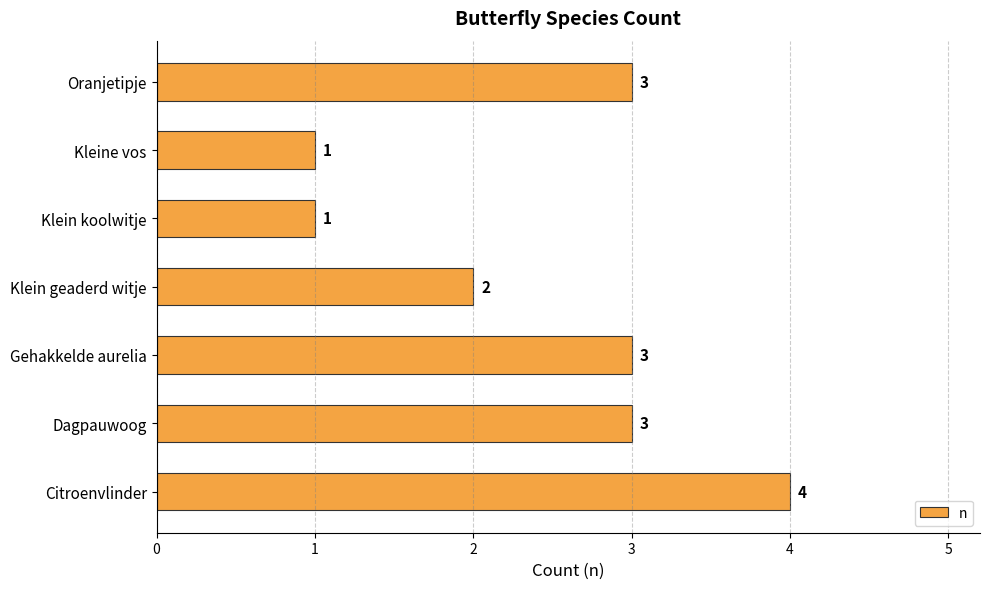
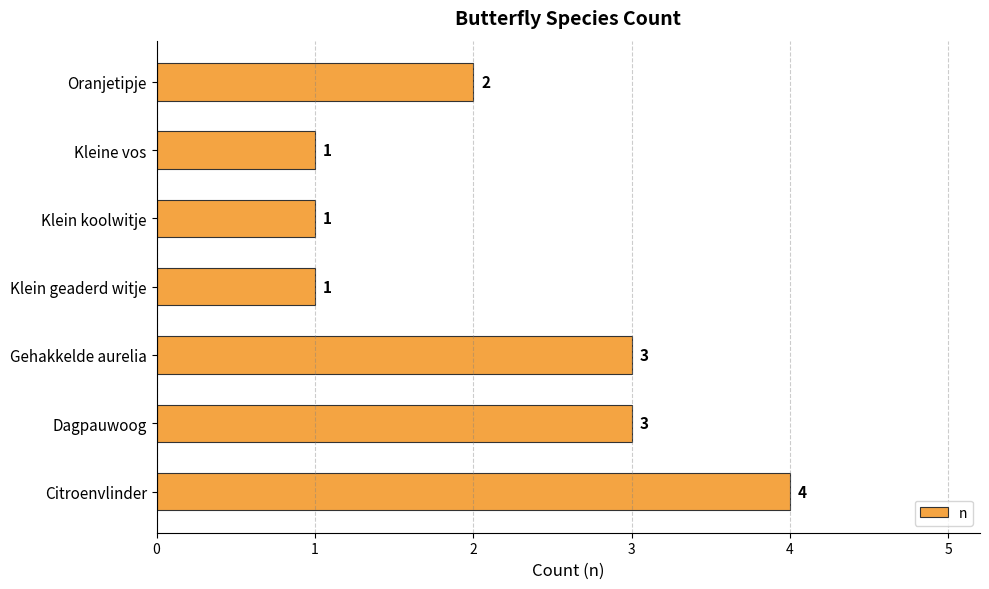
Oranjetipje: 3 -> 2
Klein geaderd witje: 2 -> 1
